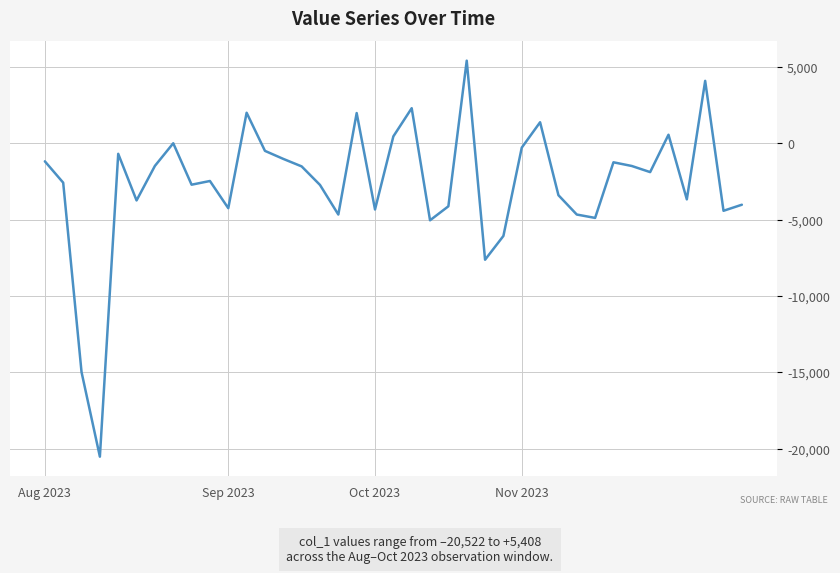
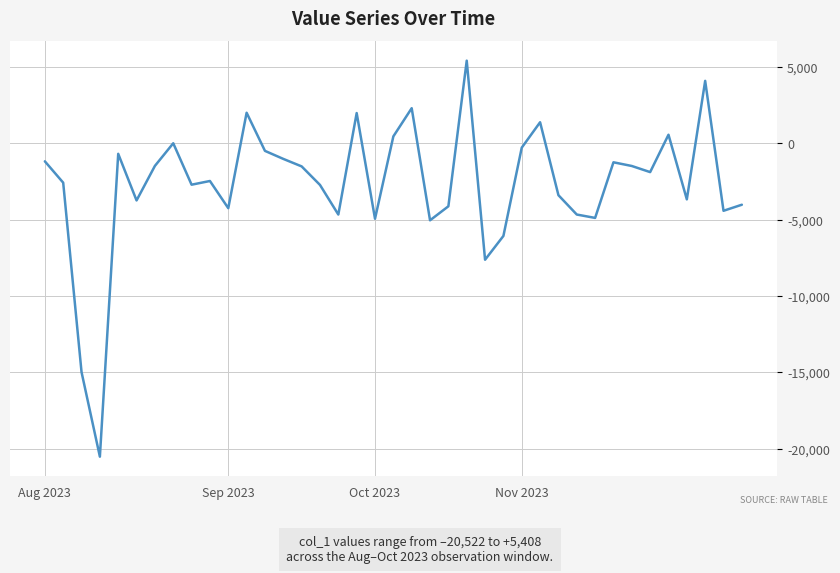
Oct 2023: -4,300 -> -4,900
